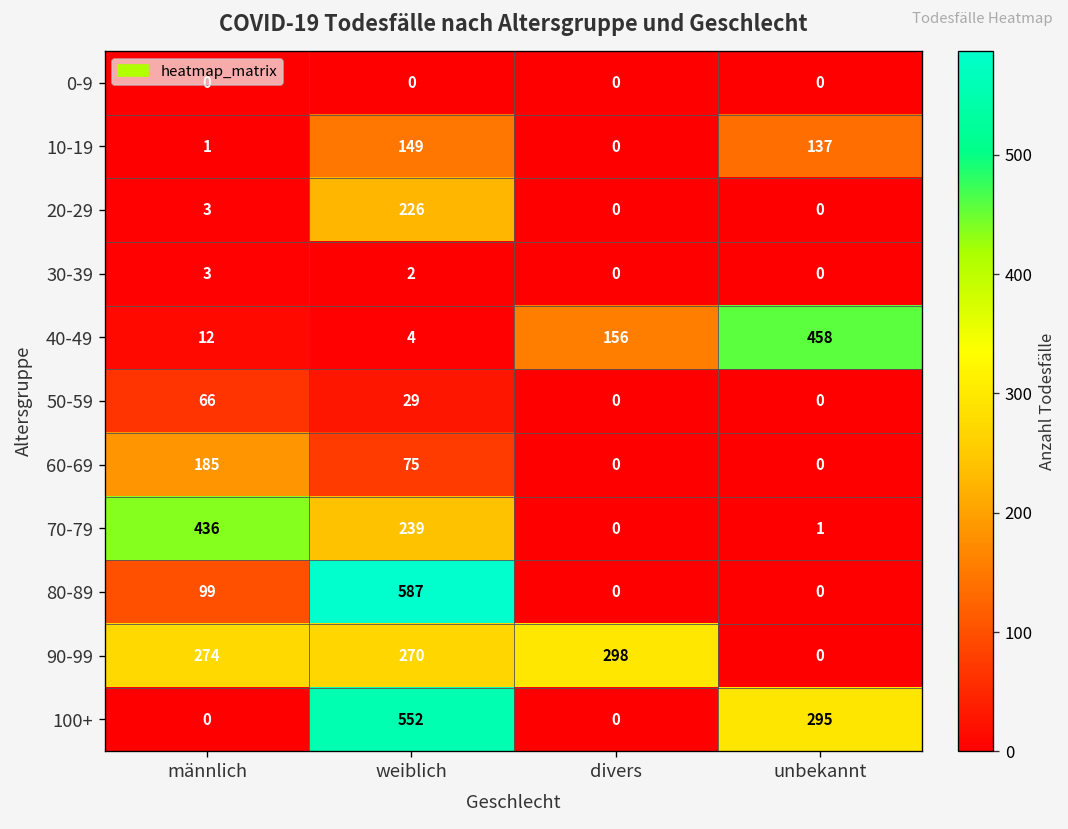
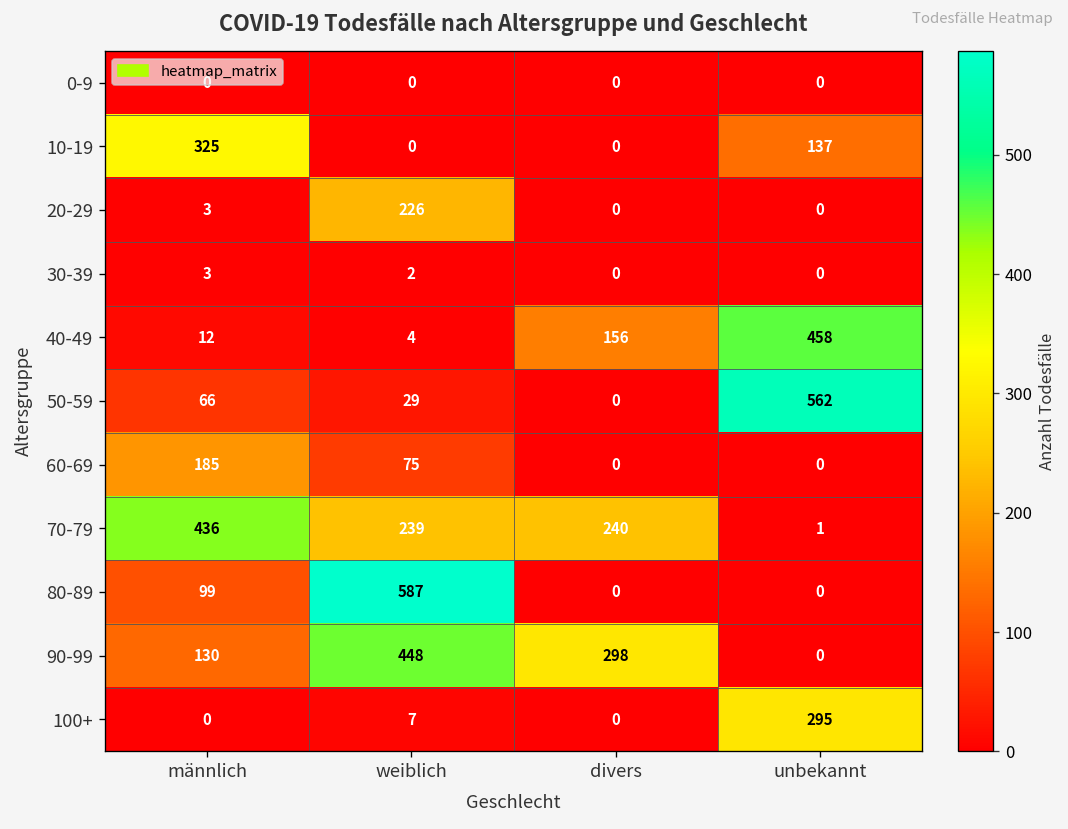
10-19, männlich: 1 -> 325
10-19, weiblich: 149 -> 0
50-59, unbekannt: 0 -> 562
70-79, divers: 0 -> 240
90-99, männlich: 274 -> 130
90-99, weiblich: 270 -> 448
100+, weiblich: 552 -> 7
